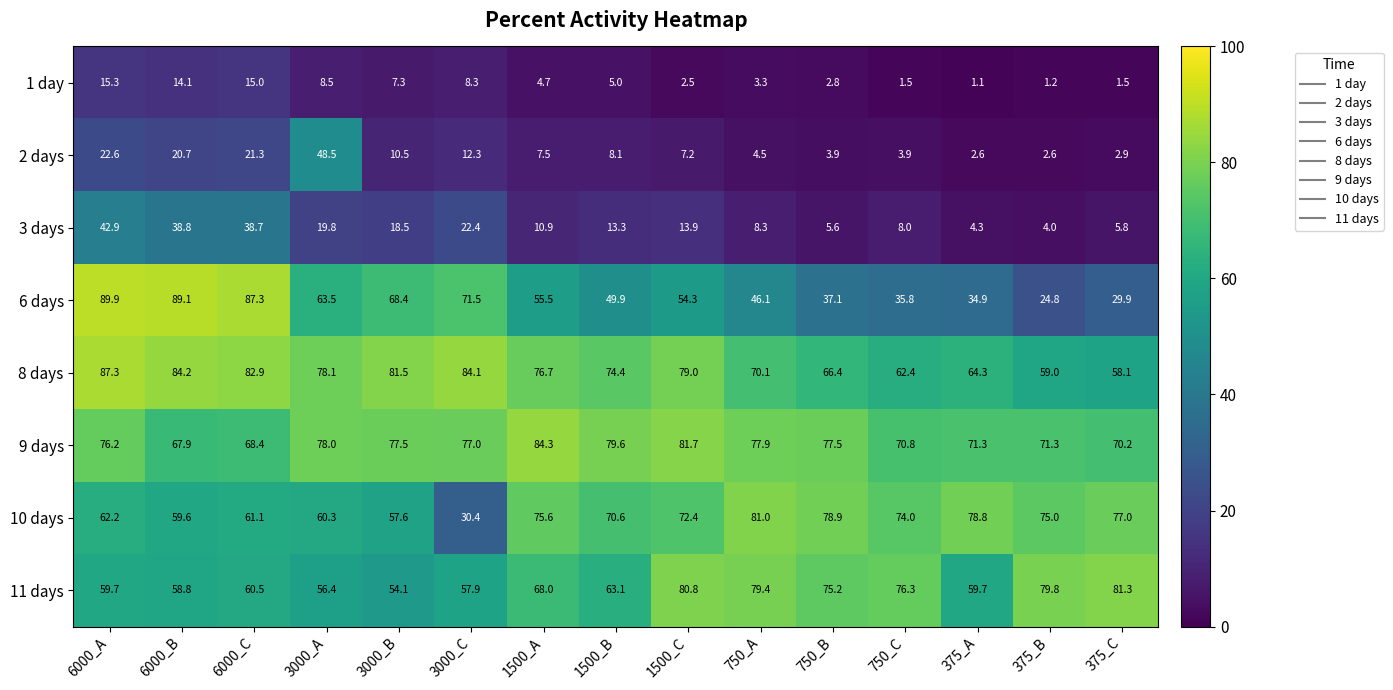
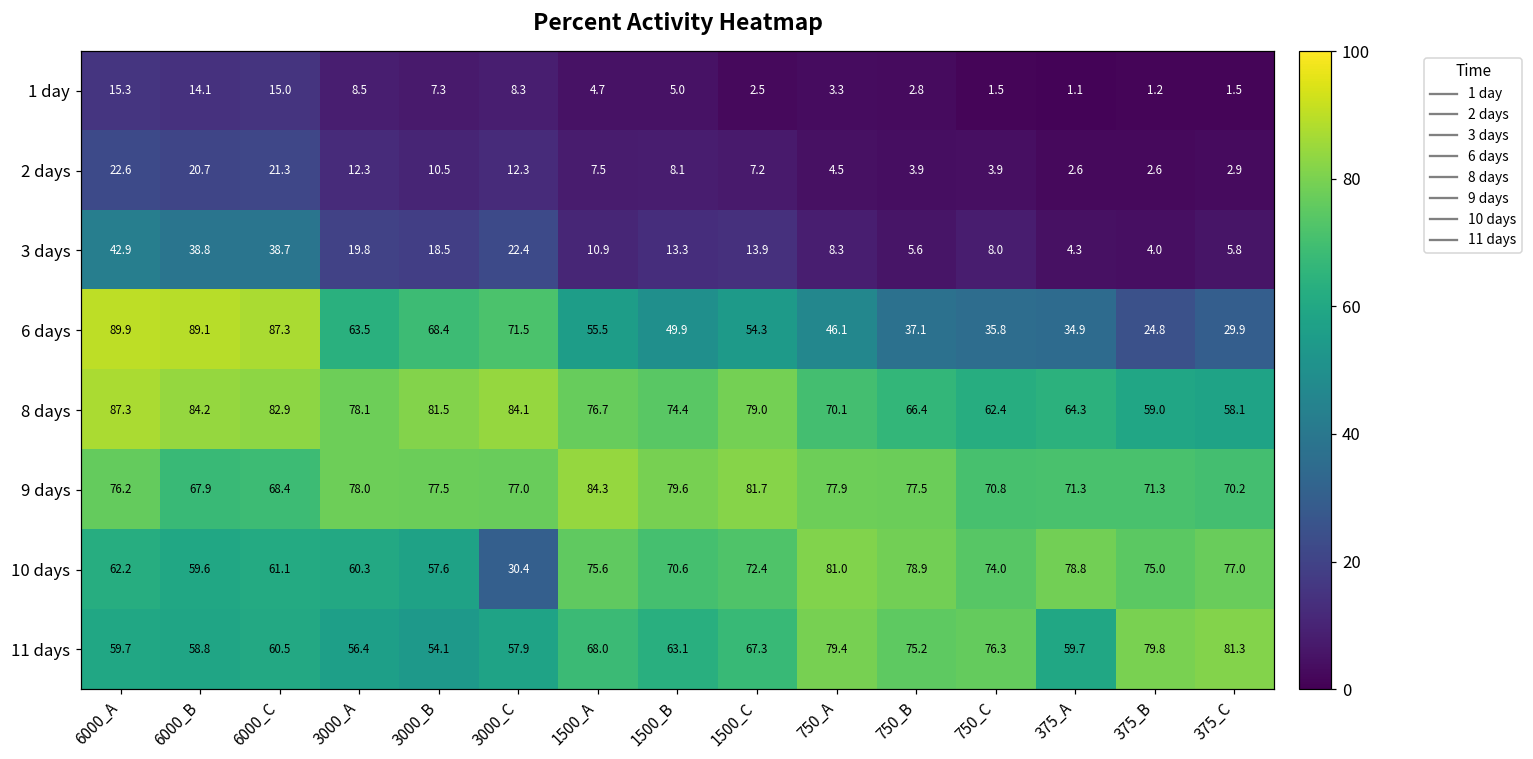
2 days, 3000_A: 48.5 -> 12.3
11 days, 1500_C: 80.8 -> 67.3
